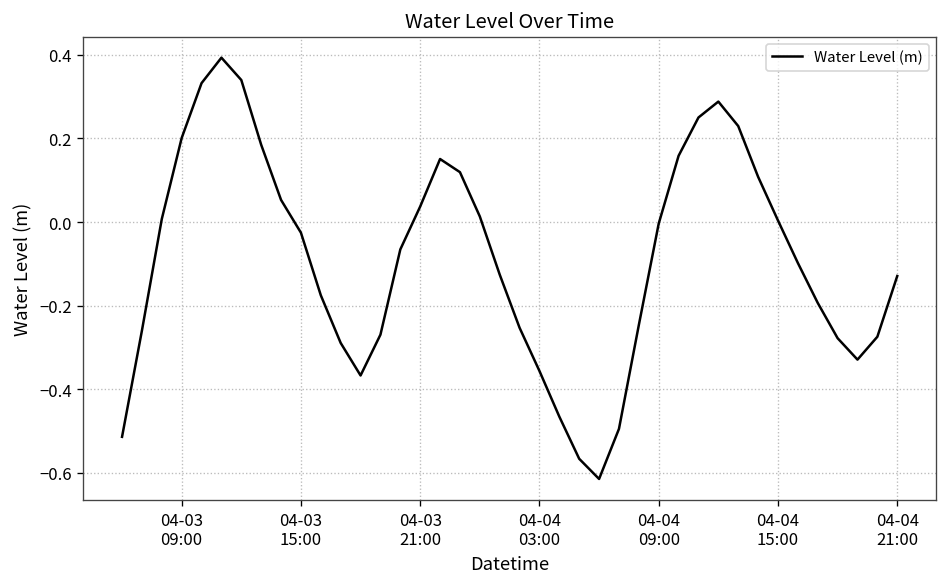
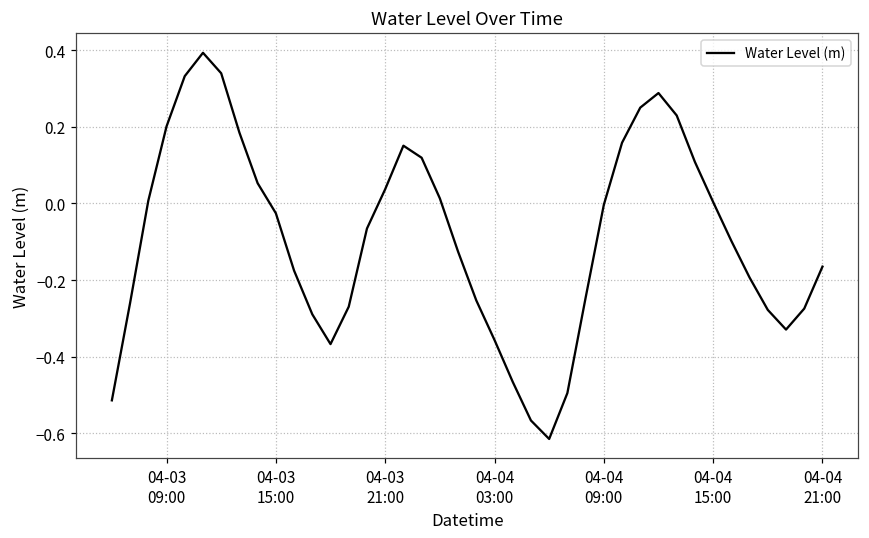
04-04 21:00: -0.13 -> -0.16
